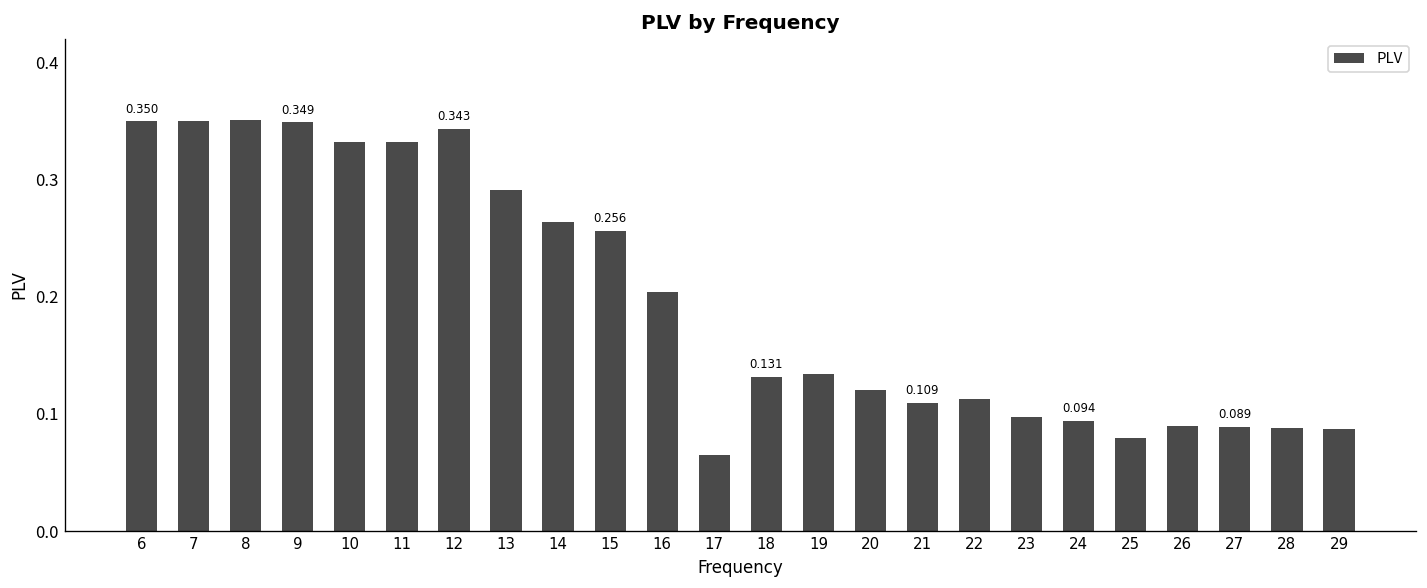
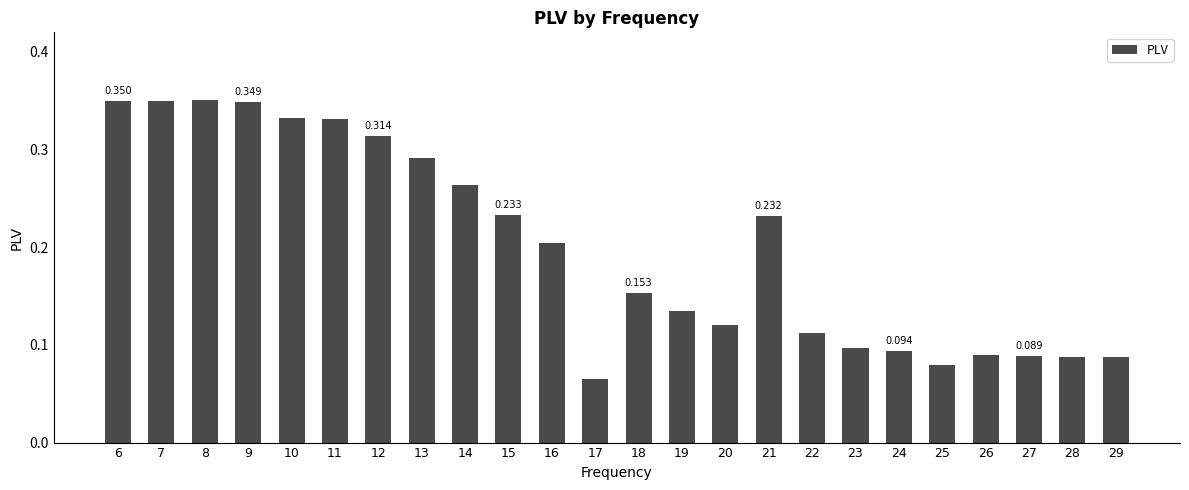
12: 0.343 -> 0.314
15: 0.256 -> 0.233
18: 0.131 -> 0.153
21: 0.109 -> 0.232
